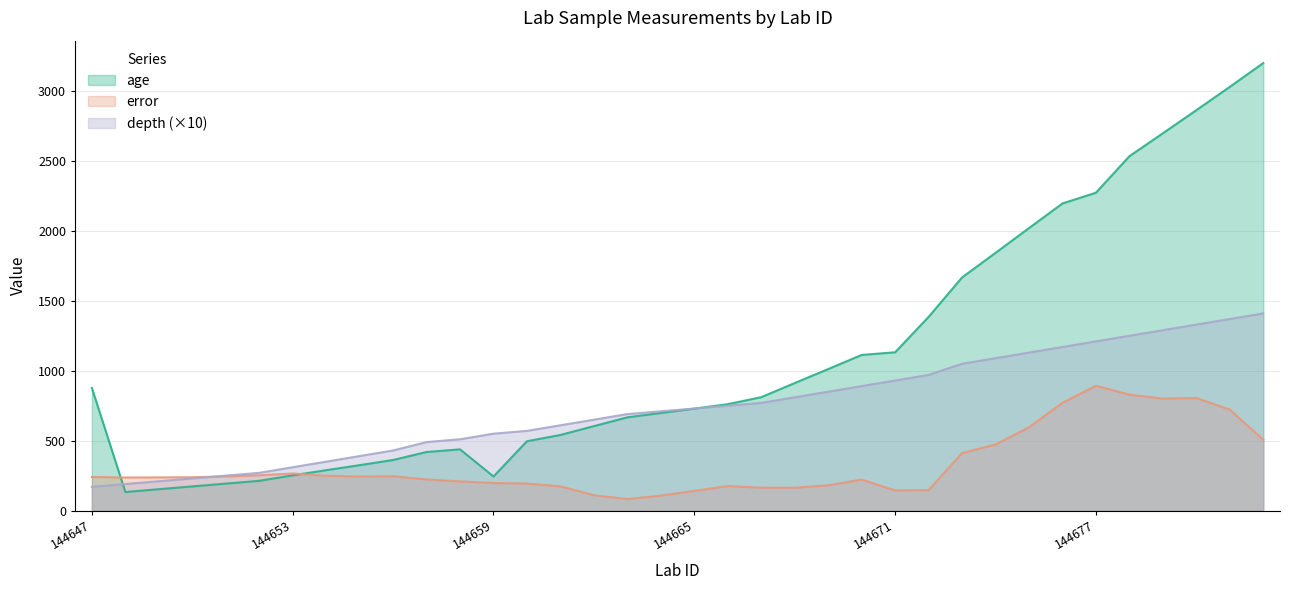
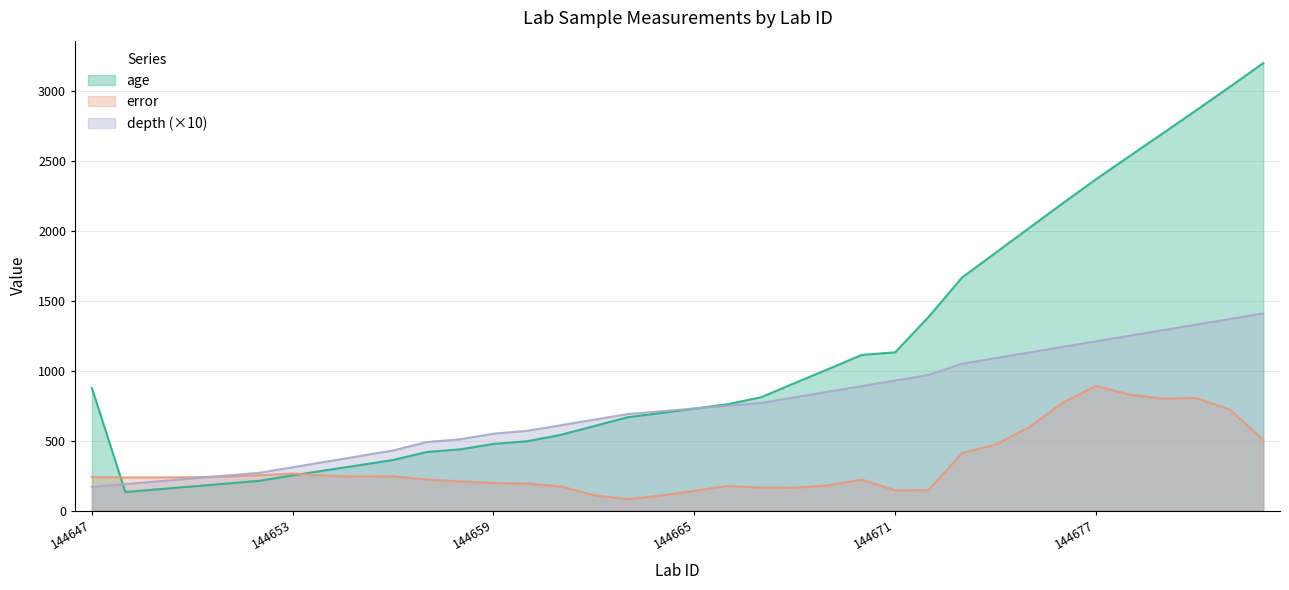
age, 144659: 240 -> 480
age, 144677: 2270 -> 2370
